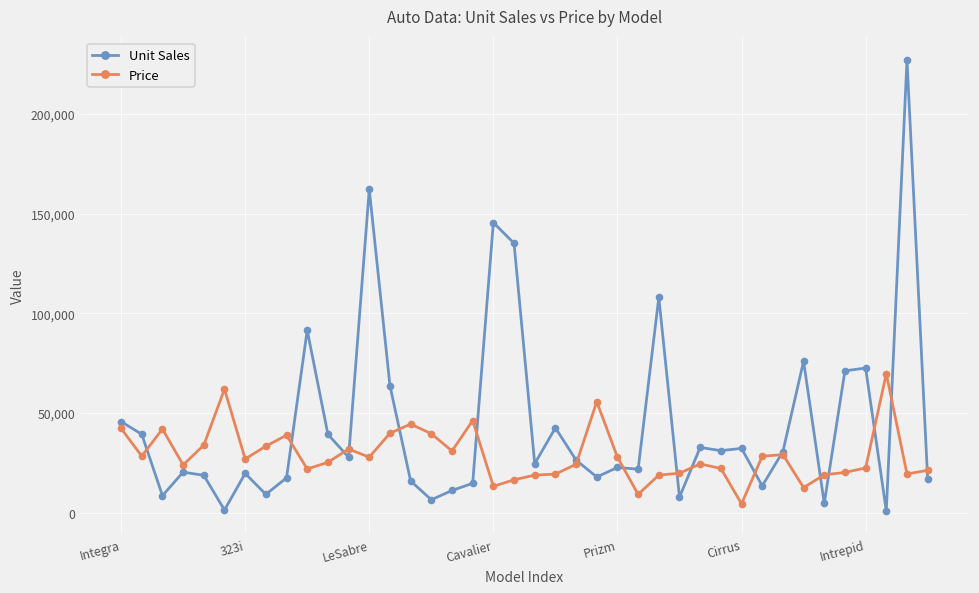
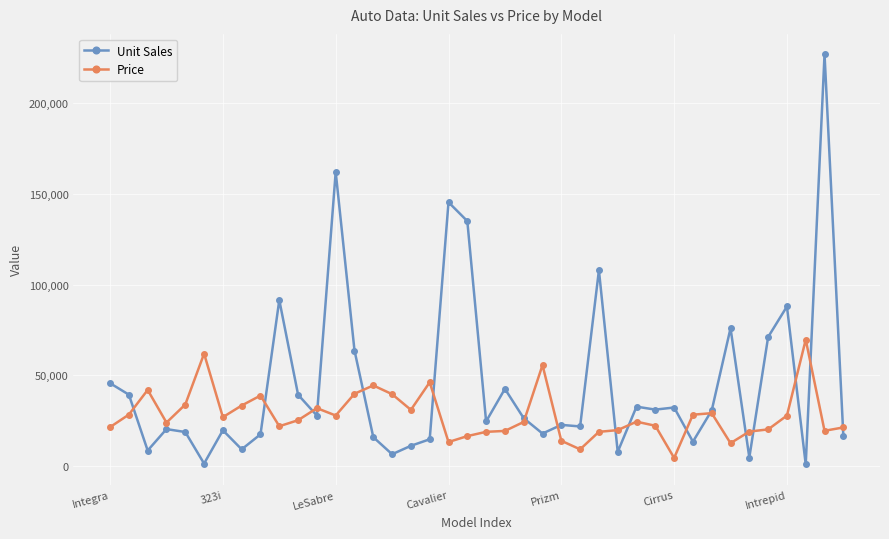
Price, Integra: 42,000 -> 22,000
Price, Prizm: 28,000 -> 14,000
Unit Sales, Intrepid: 73,000 -> 88,000
Price, Intrepid: 23,000 -> 28,000
